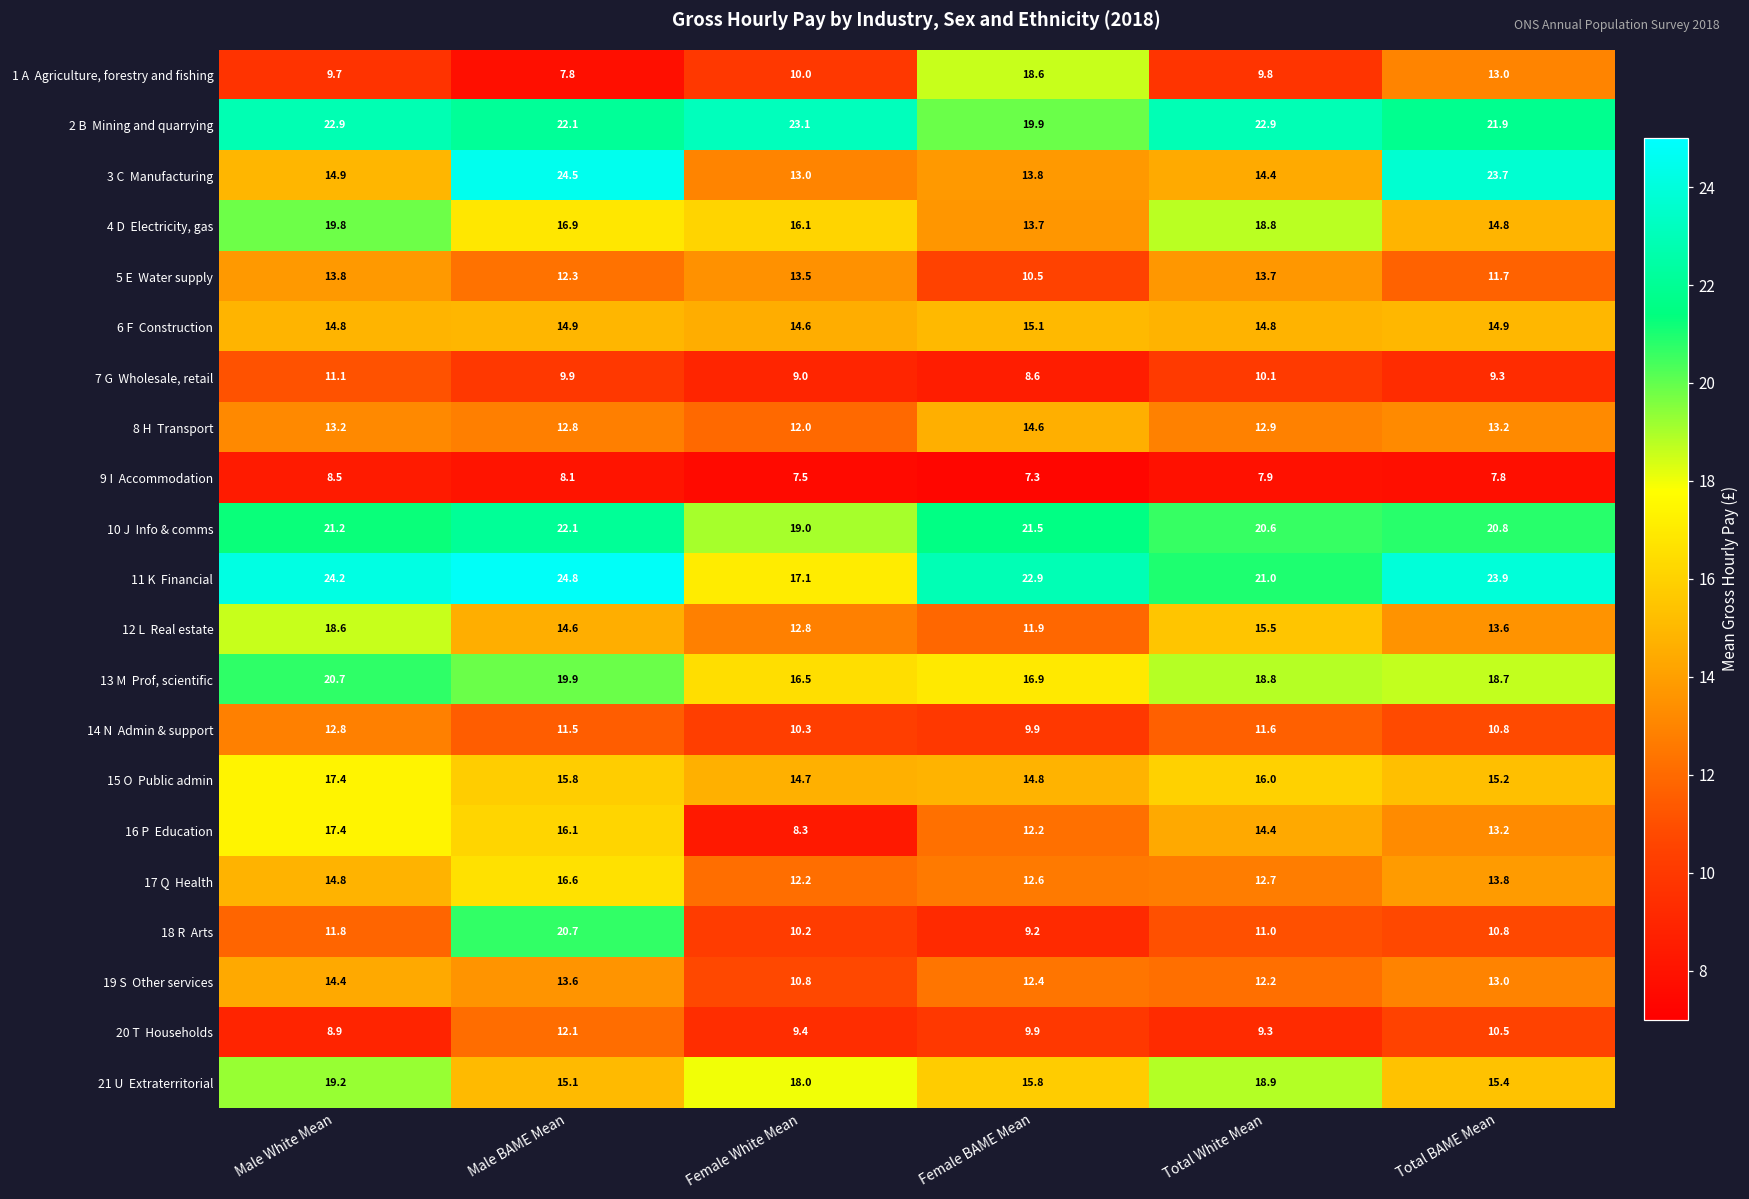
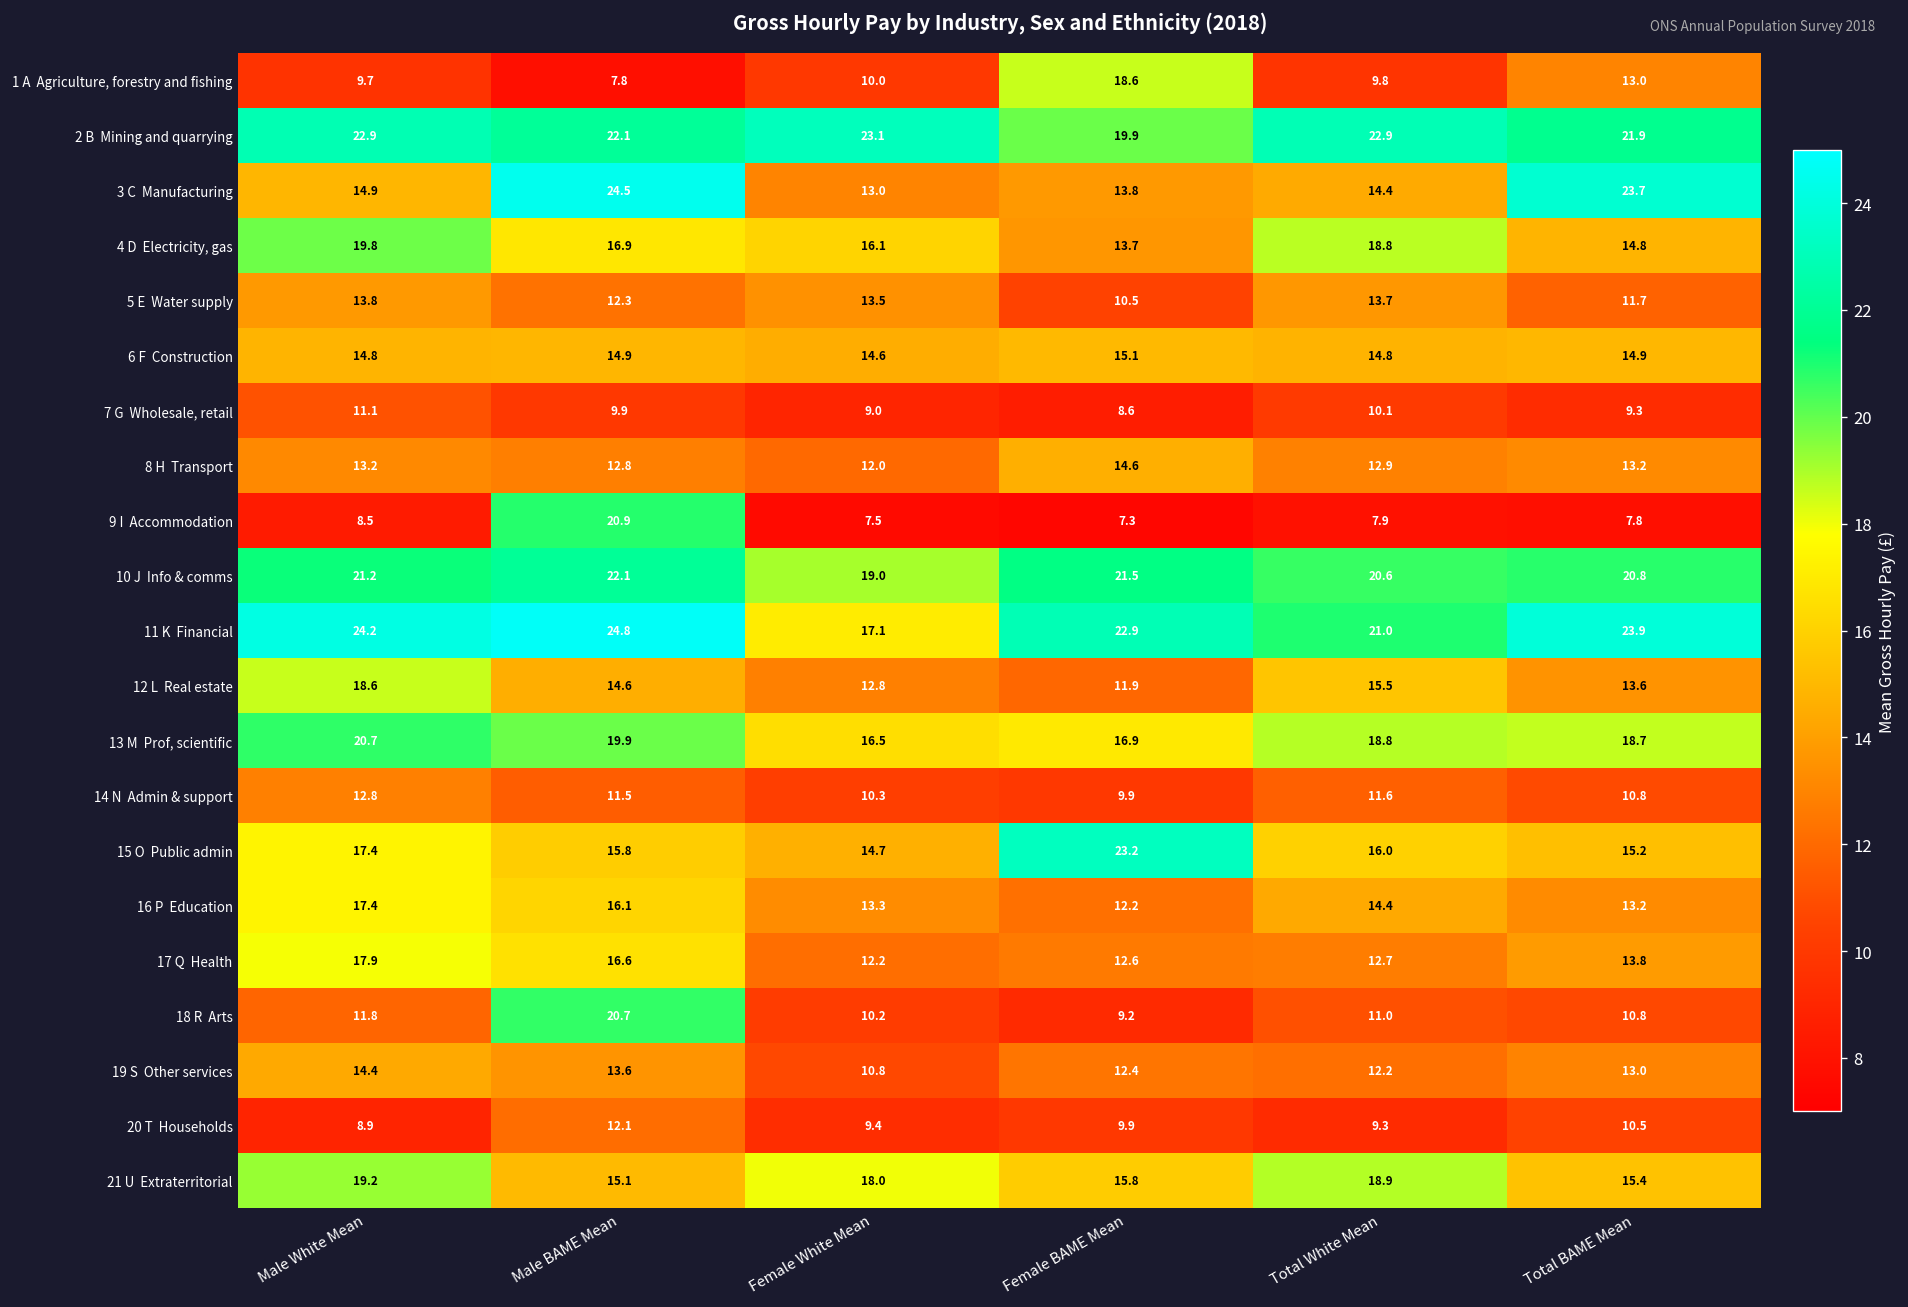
9 I Accommodation, Male BAME Mean: 8.1 -> 20.9
15 O Public admin, Female BAME Mean: 14.8 -> 23.2
16 P Education, Female White Mean: 8.3 -> 13.3
17 Q Health, Male White Mean: 14.8 -> 17.9
